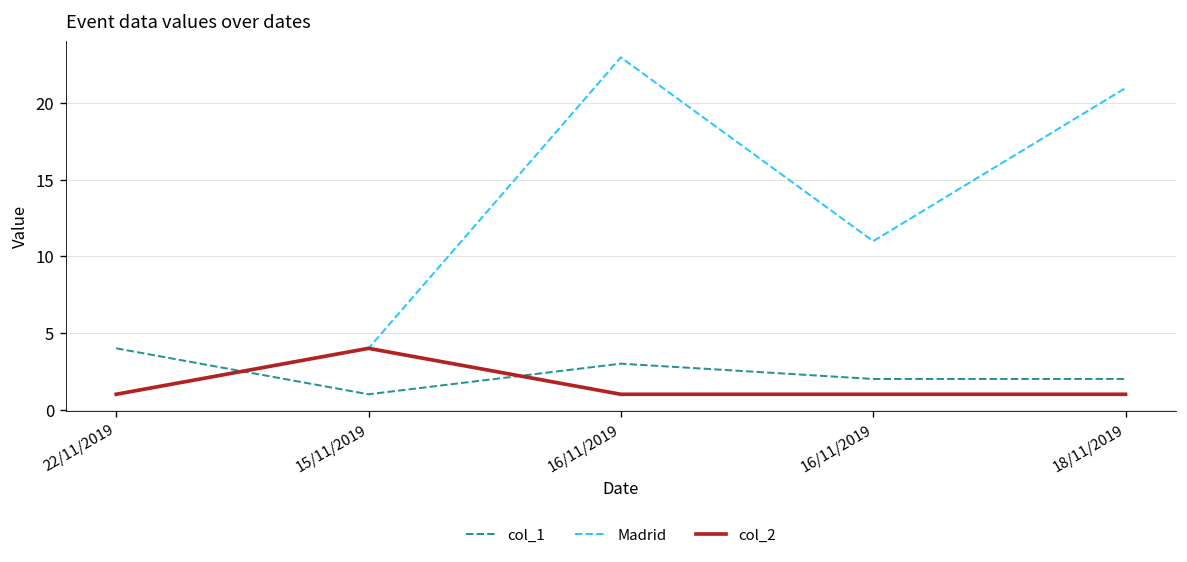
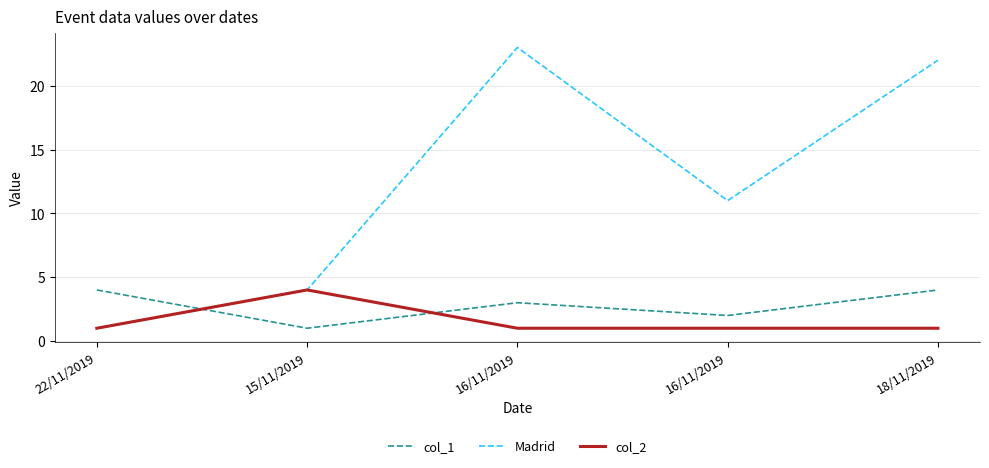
col_1, 18/11/2019: 2 -> 4
Madrid, 18/11/2019: 21 -> 22
